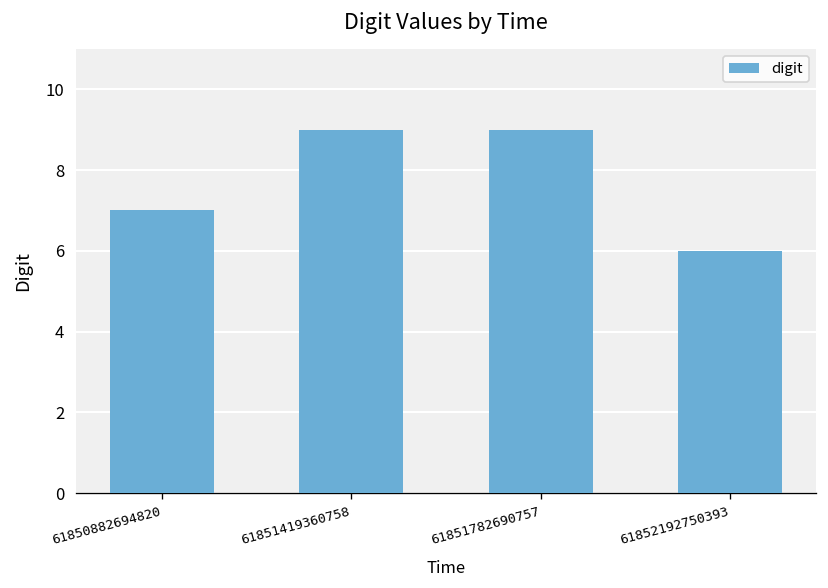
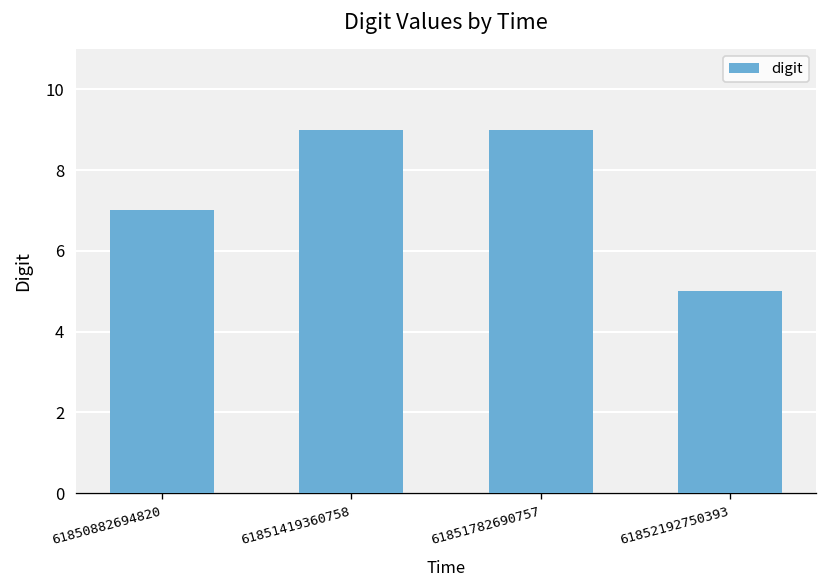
61852192750393: 6 -> 5
